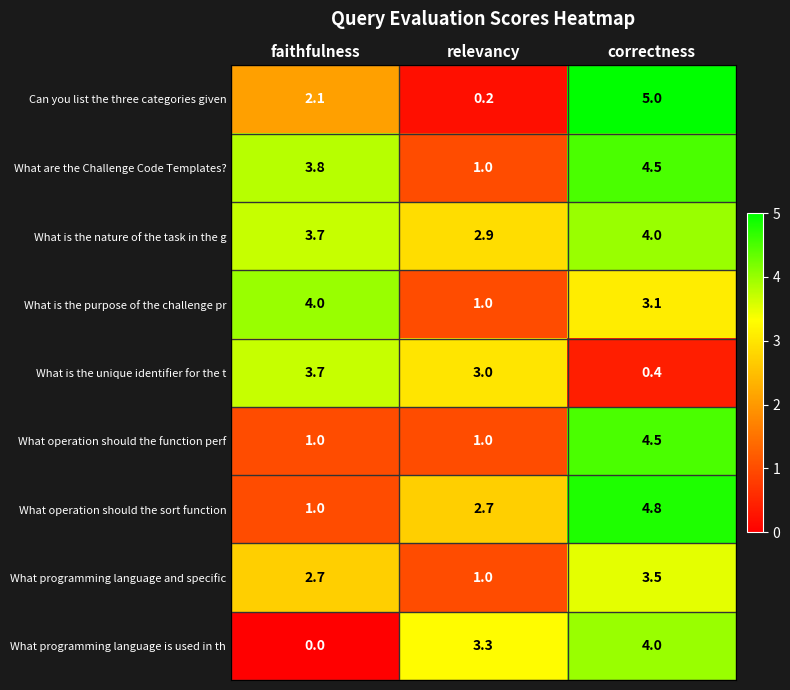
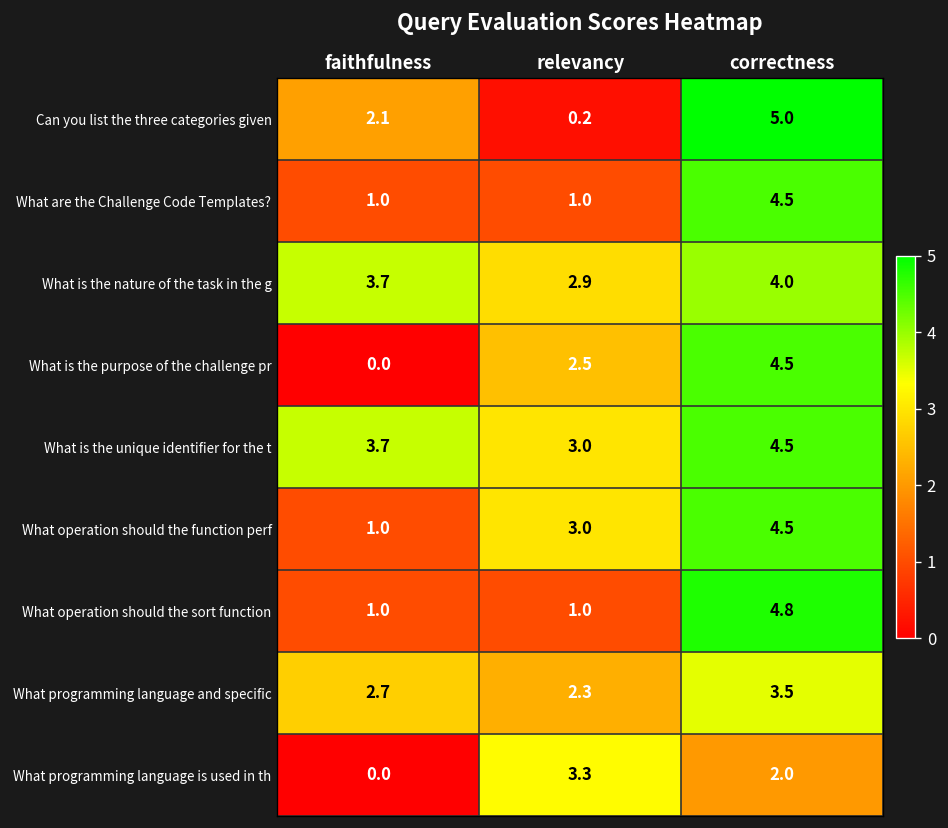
What are the Challenge Code Templates?, faithfulness: 3.8 -> 1.0
What is the purpose of the challenge pr, faithfulness: 4.0 -> 0.0
What is the purpose of the challenge pr, relevancy: 1.0 -> 2.5
What is the purpose of the challenge pr, correctness: 3.1 -> 4.5
What is the unique identifier for the t, correctness: 0.4 -> 4.5
What operation should the function perf, relevancy: 1.0 -> 3.0
What operation should the sort function, relevancy: 2.7 -> 1.0
What programming language and specific, relevancy: 1.0 -> 2.3
What programming language is used in th, correctness: 4.0 -> 2.0
